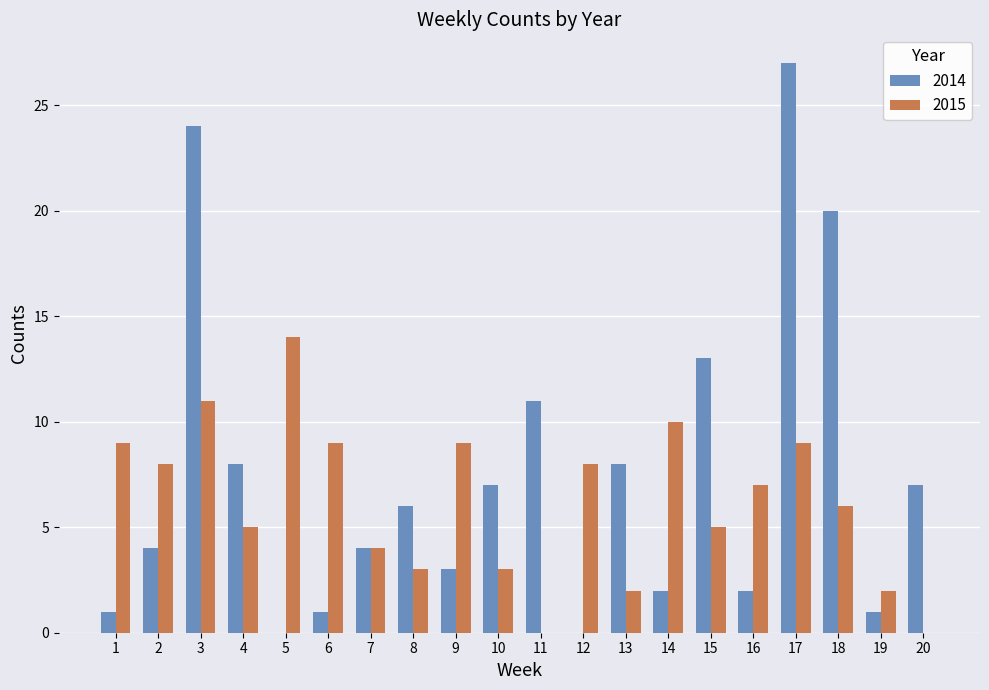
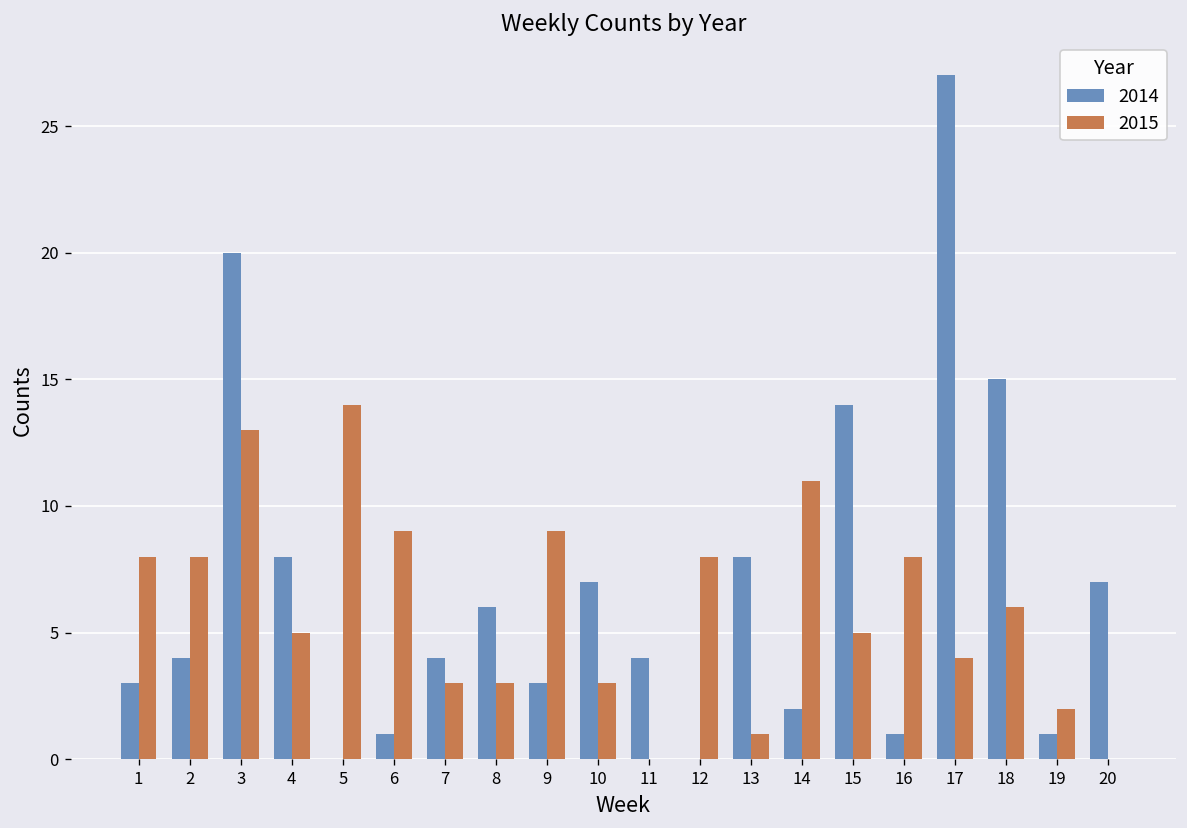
2014, 1: 1 -> 3
2015, 1: 9 -> 8
2014, 3: 24 -> 20
2015, 3: 11 -> 13
2015, 7: 4 -> 3
2014, 11: 11 -> 4
2015, 13: 2 -> 1
2015, 14: 10 -> 11
2014, 15: 13 -> 14
2014, 16: 2 -> 1
2015, 16: 7 -> 8
2015, 17: 9 -> 4
2014, 18: 20 -> 15
